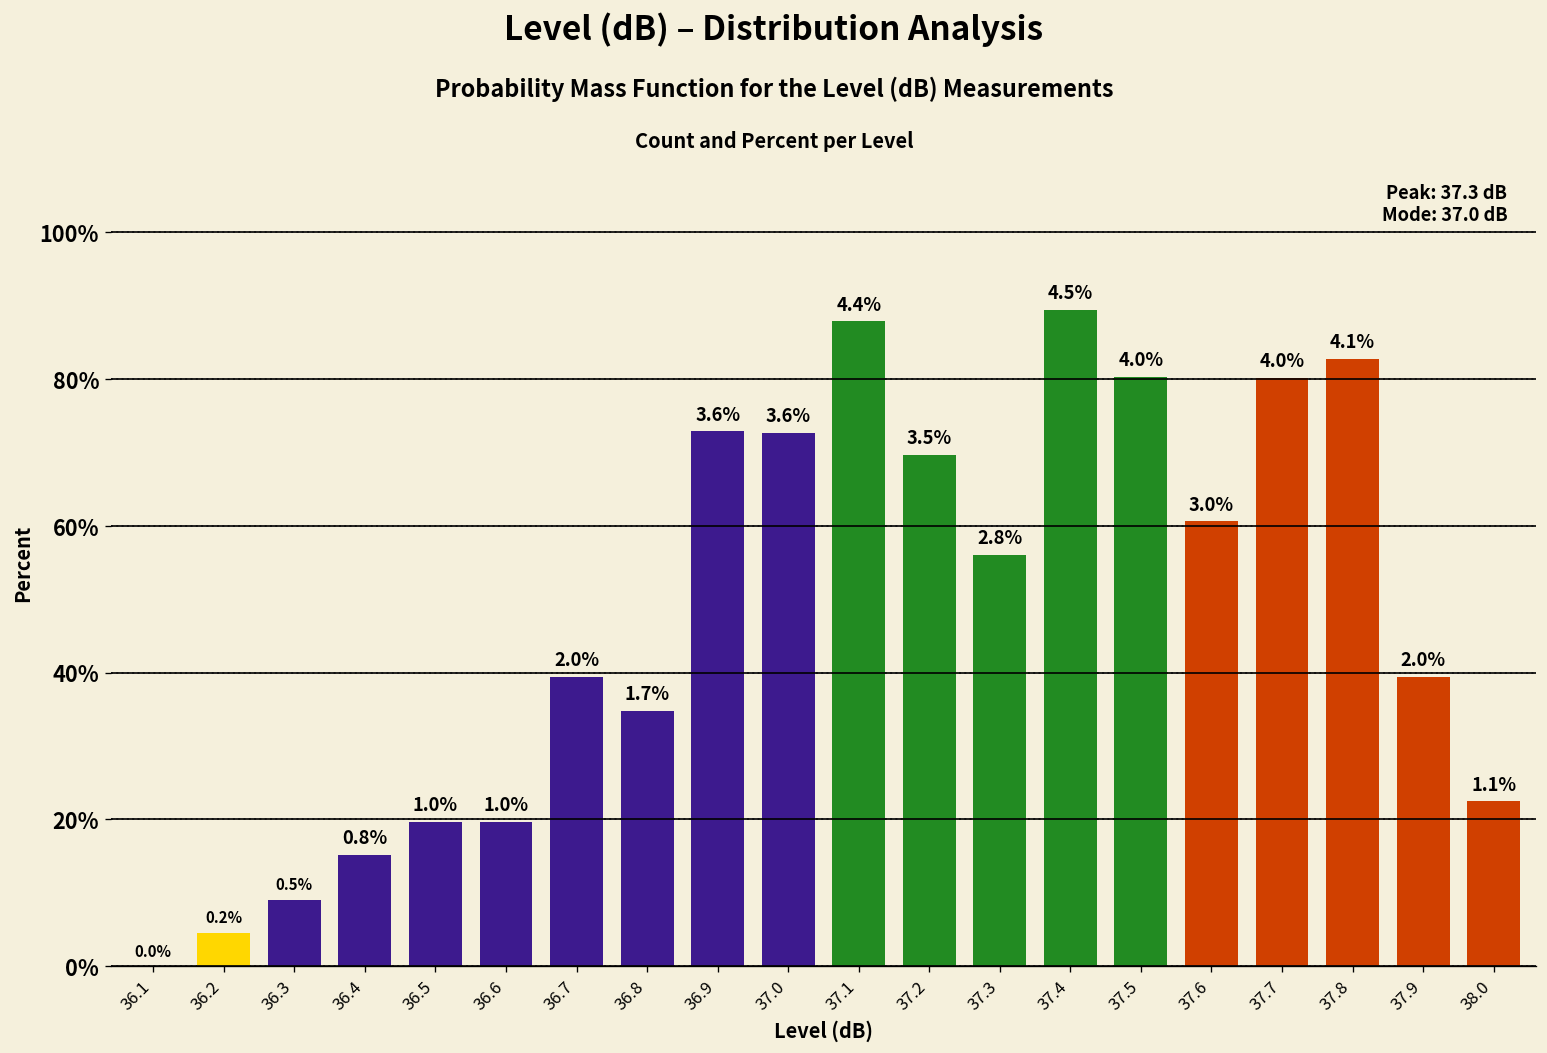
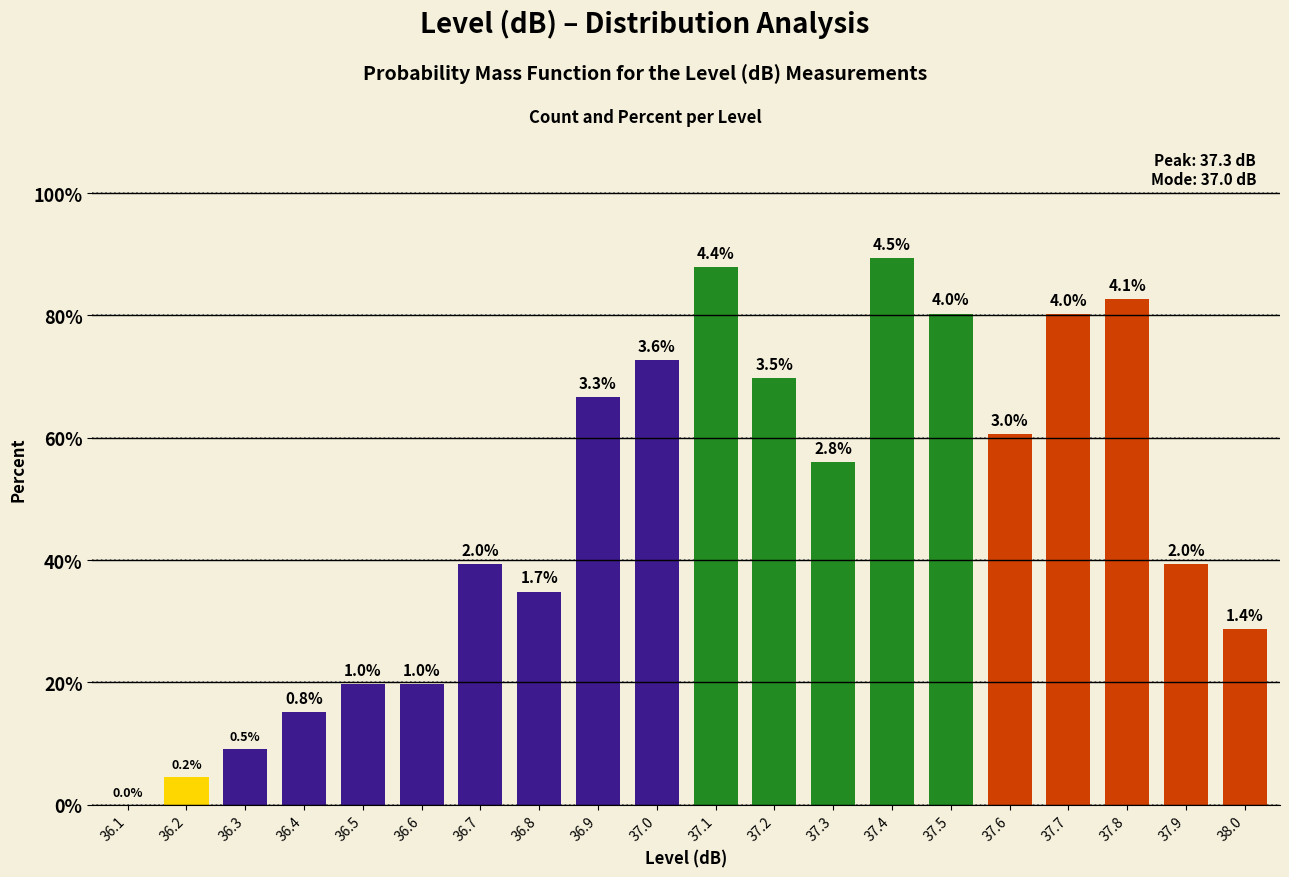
36.9: 3.6% -> 3.3%
38.0: 1.1% -> 1.4%
